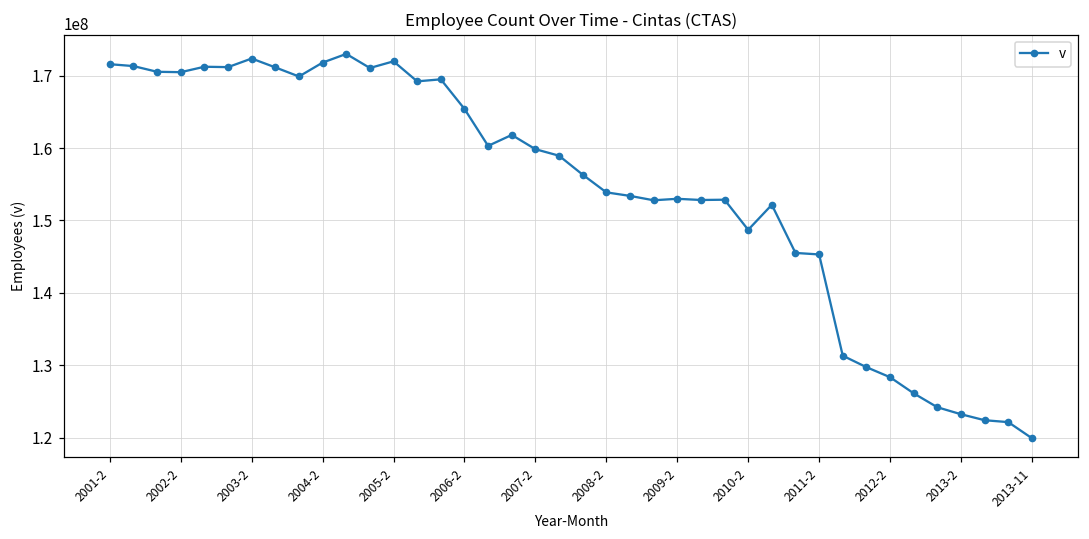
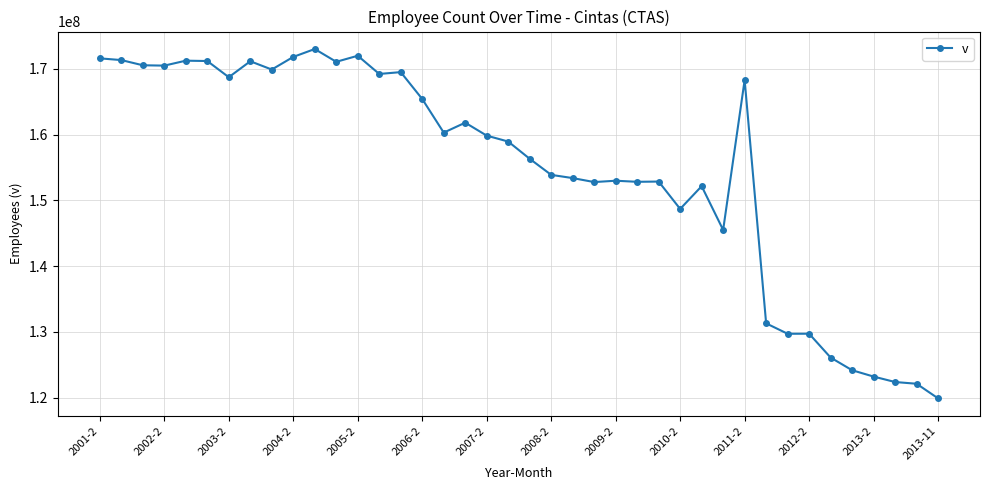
2003-2: 172000000 -> 169000000
2011-2: 145000000 -> 168000000
2012-2: 128000000 -> 130000000
